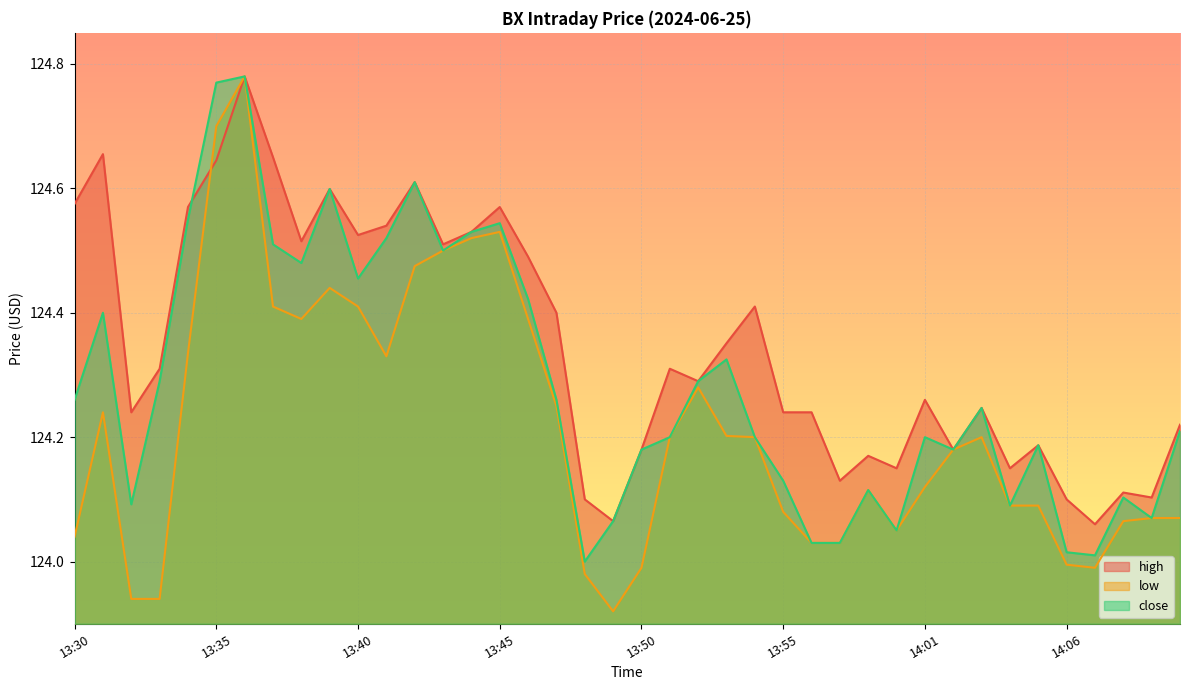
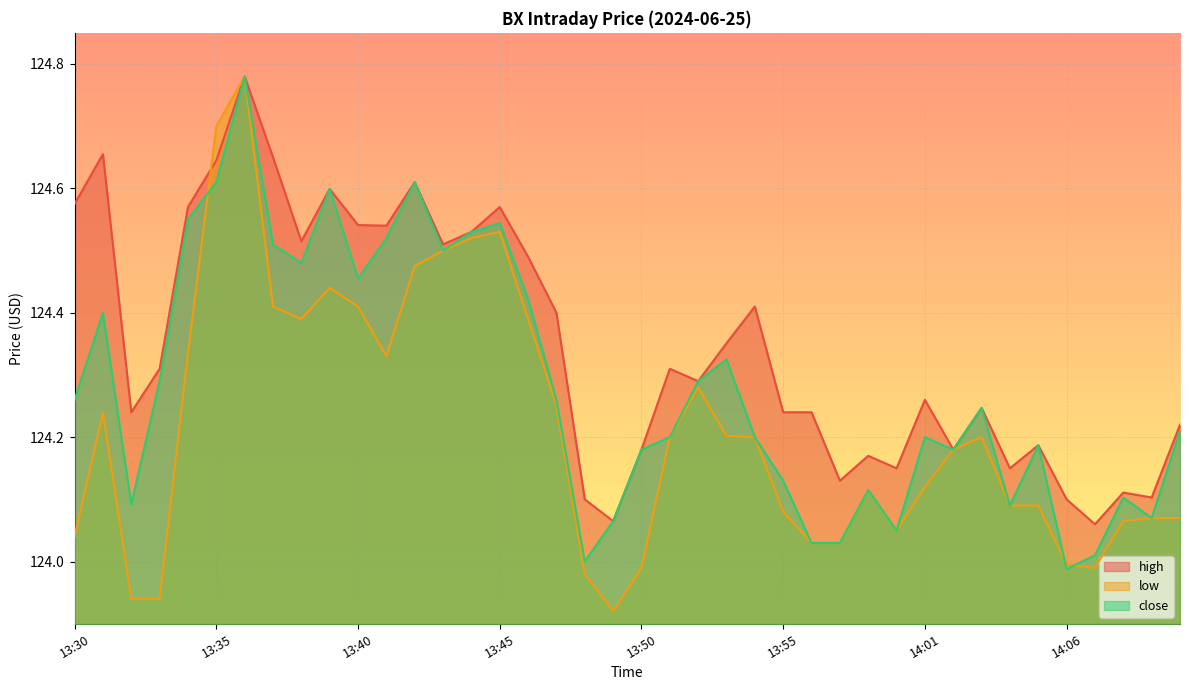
close, 13:35: 124.77 -> 124.61
high, 13:40: 124.53 -> 124.54
close, 14:06: 124.02 -> 123.99
